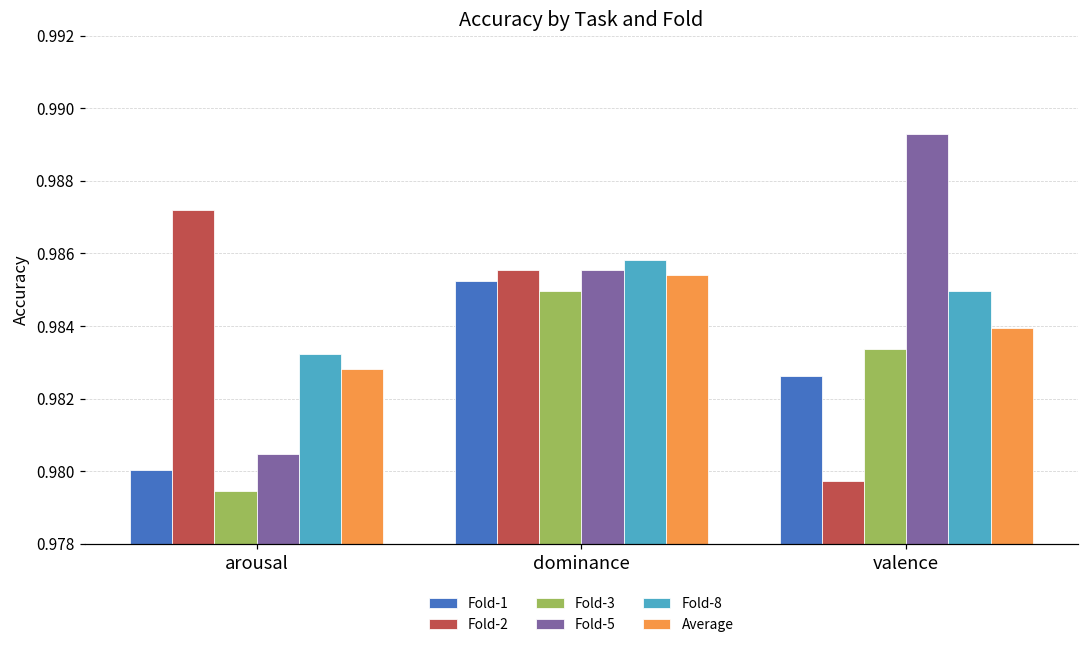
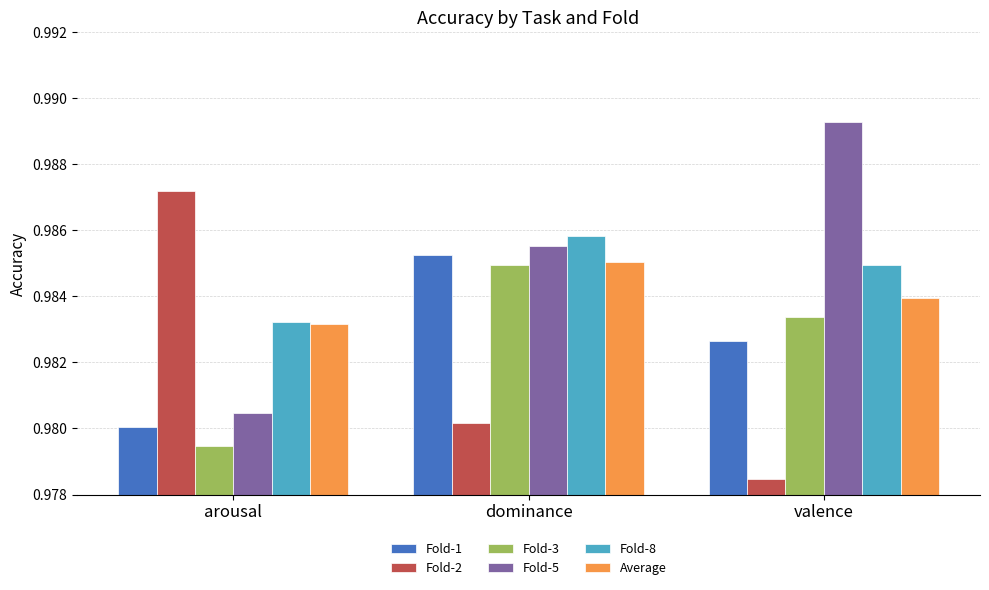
Average, arousal: 0.9828 -> 0.9832
Fold-2, dominance: 0.9855 -> 0.9802
Average, dominance: 0.9854 -> 0.9850
Fold-2, valence: 0.9797 -> 0.9785
